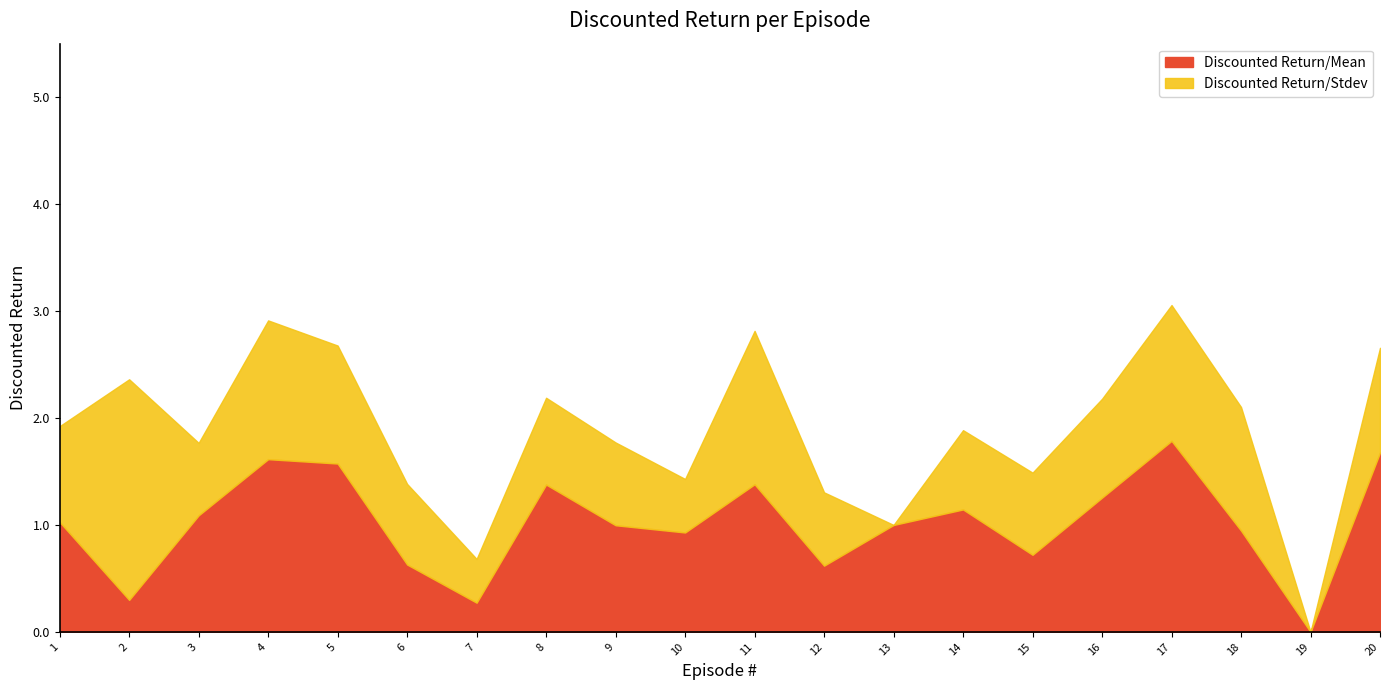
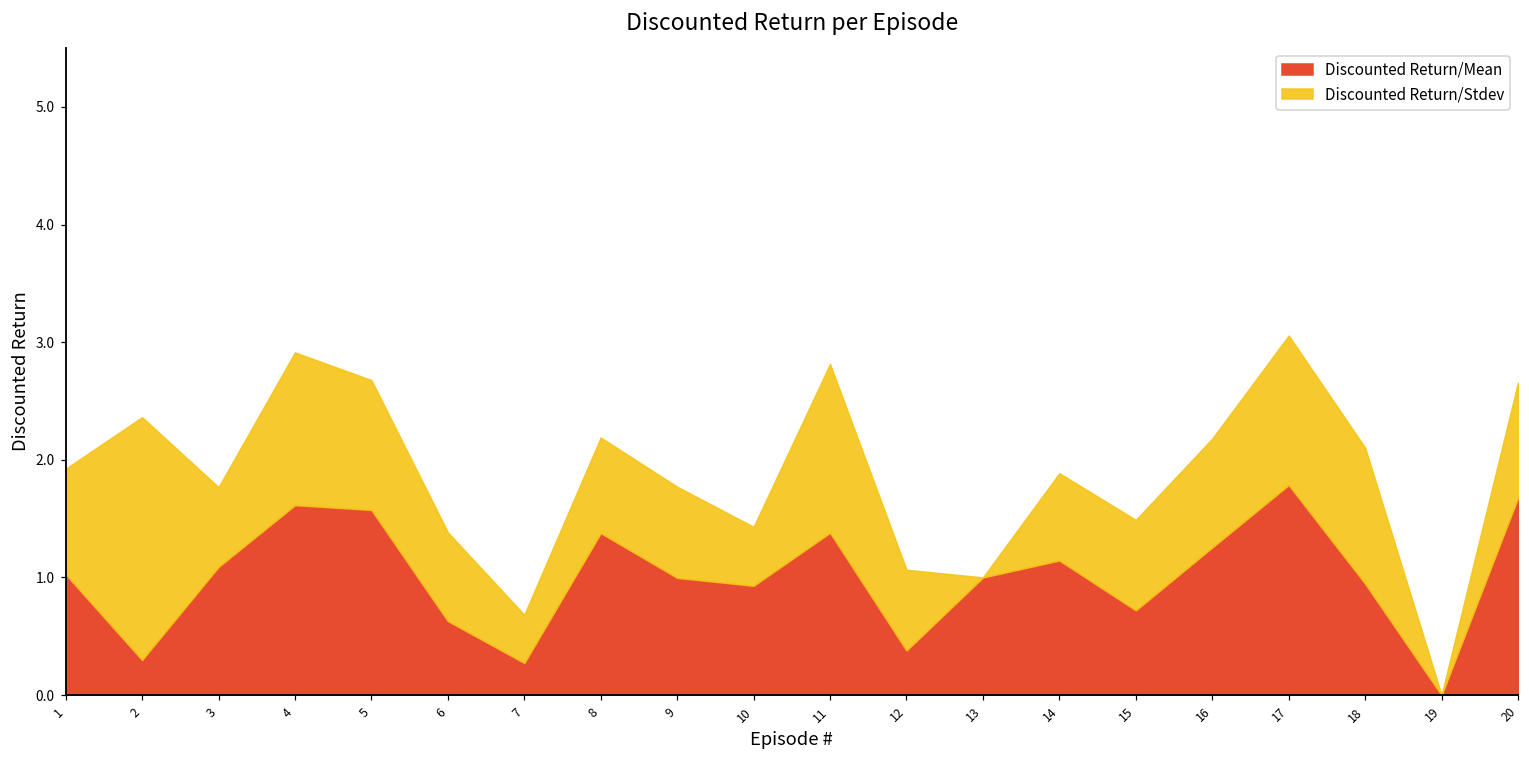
Discounted Return/Mean, 12: 0.62 -> 0.38
